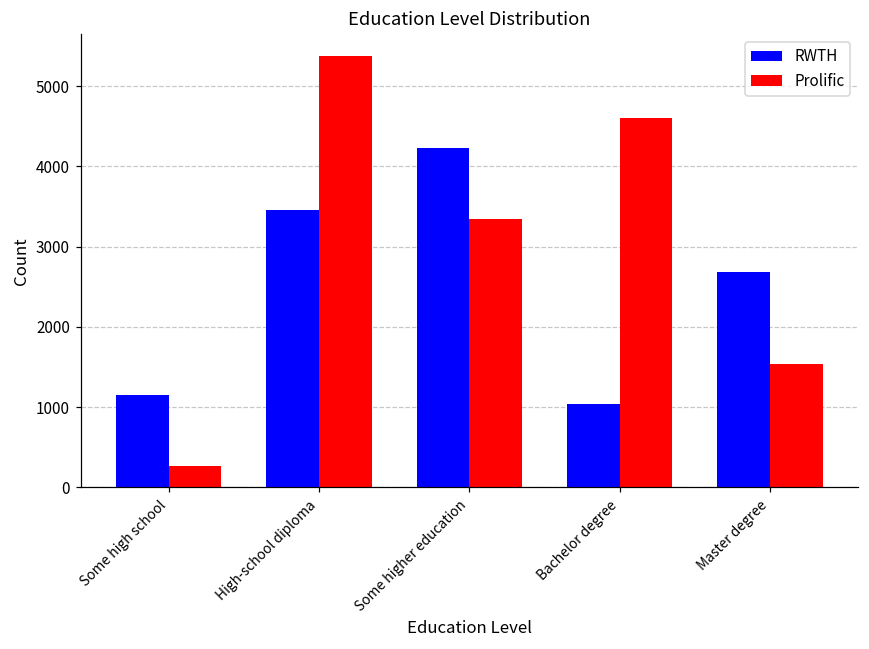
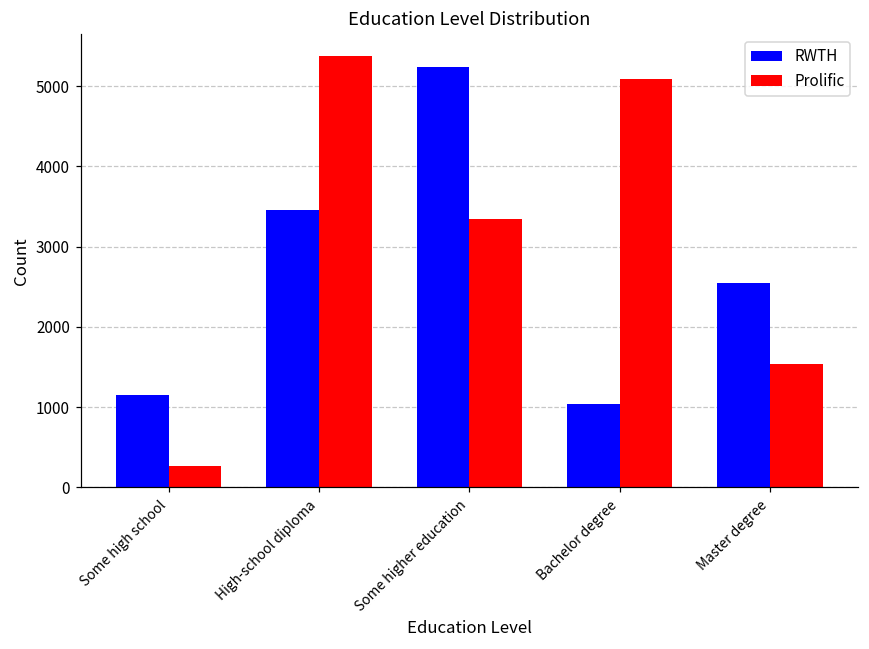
RWTH, Some higher education: 4200 -> 5200
Prolific, Bachelor degree: 4600 -> 5100
RWTH, Master degree: 2700 -> 2500
